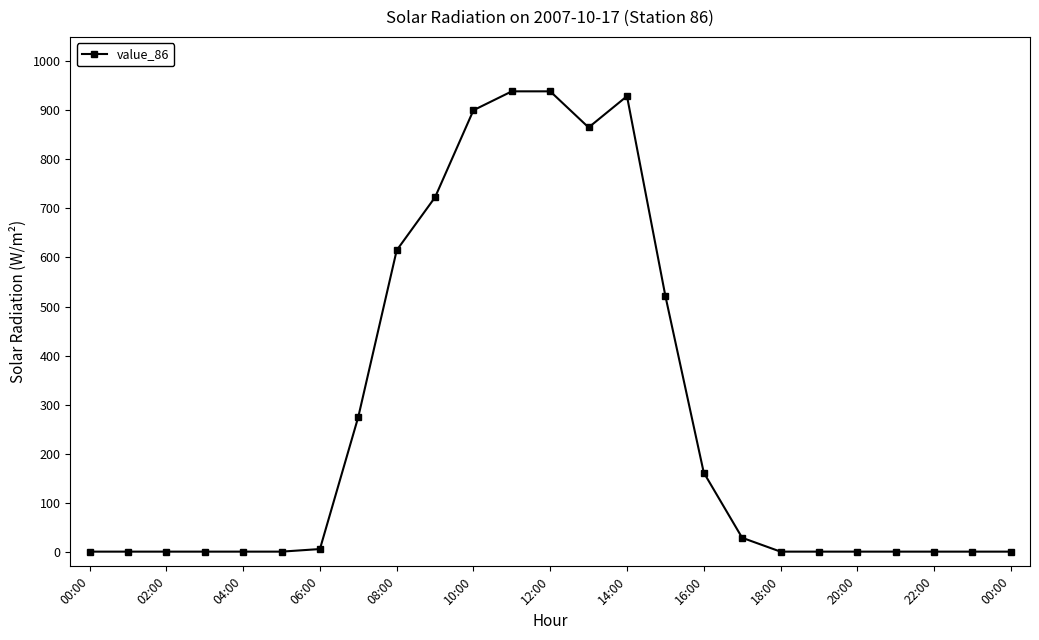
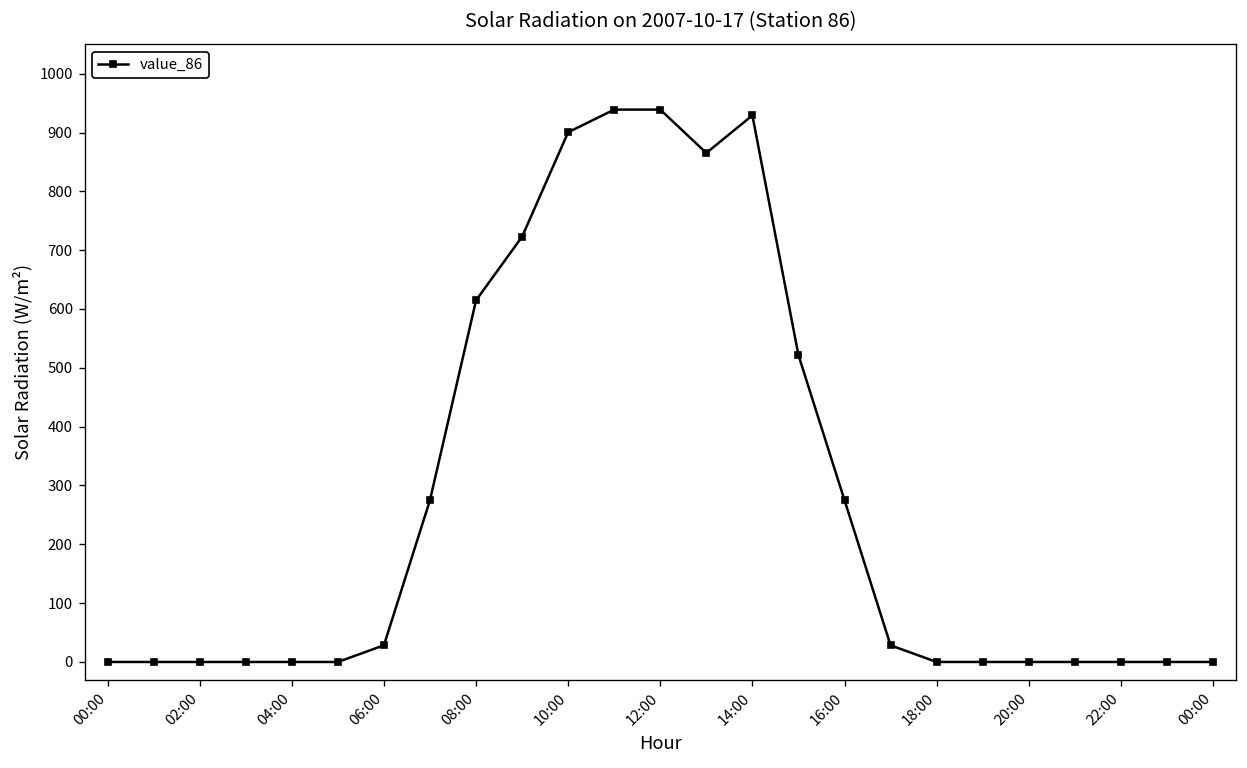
06:00: 10 -> 30
16:00: 160 -> 280
